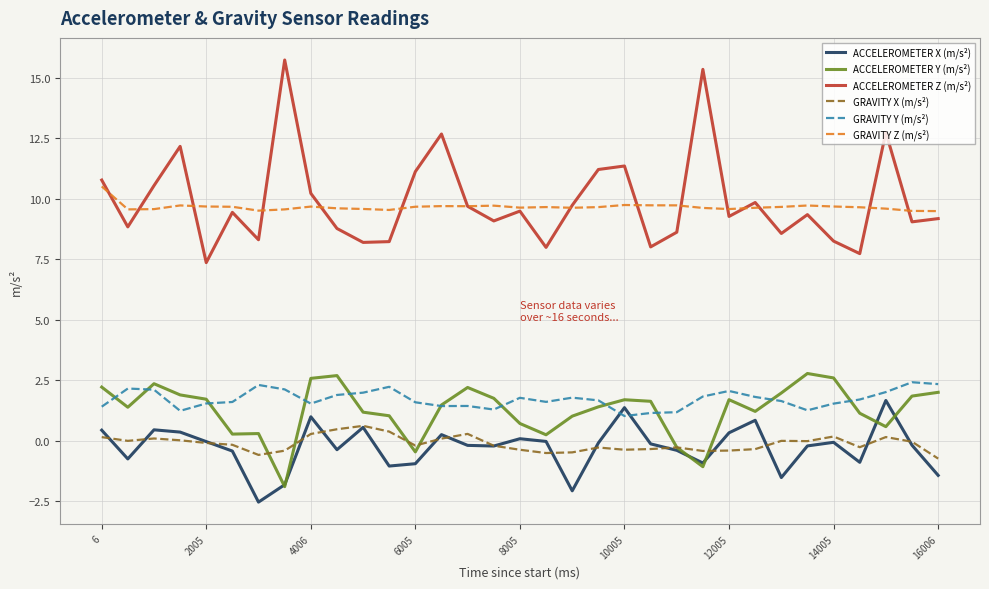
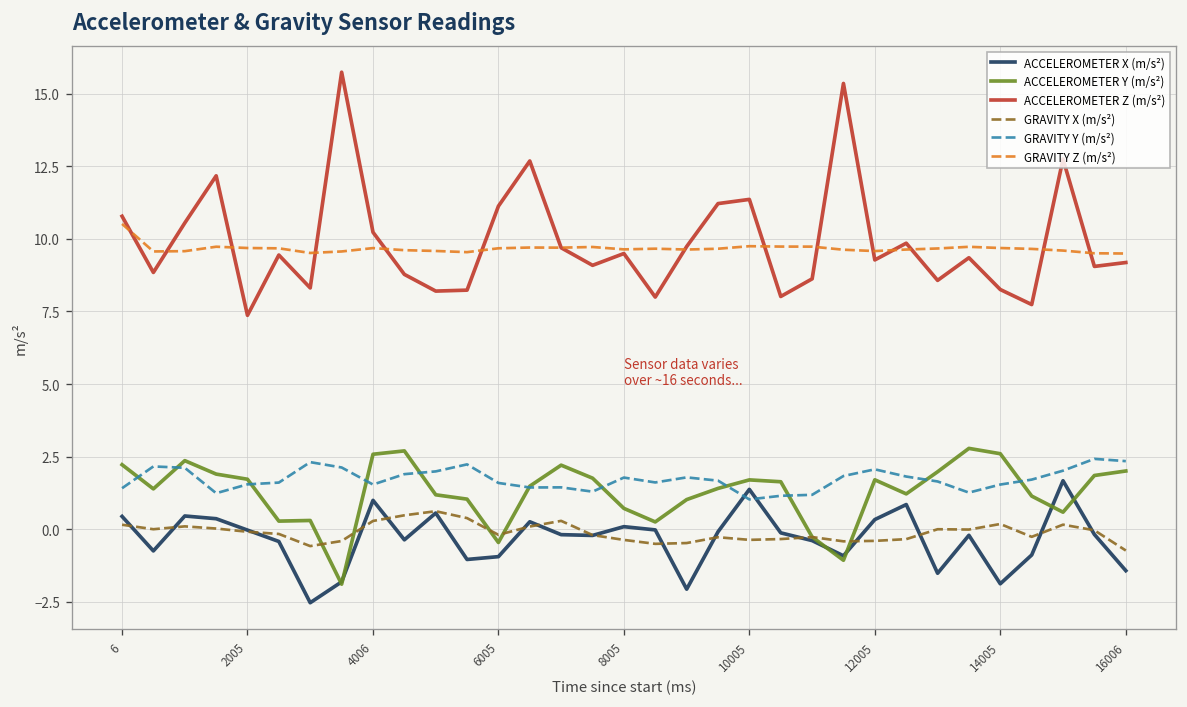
ACCELEROMETER X (m/s²), 14005: -0.1 -> -1.9
